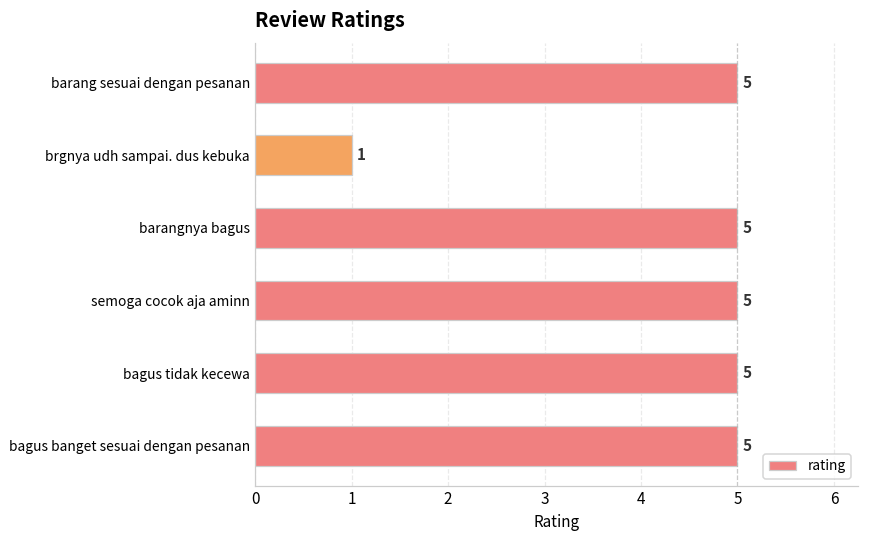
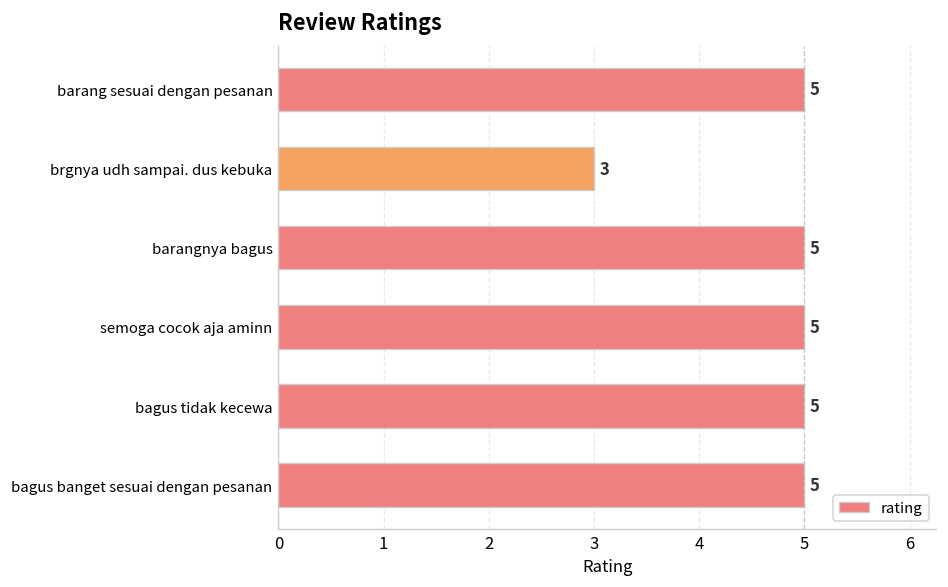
brgnya udh sampai. dus kebuka: 1 -> 3
